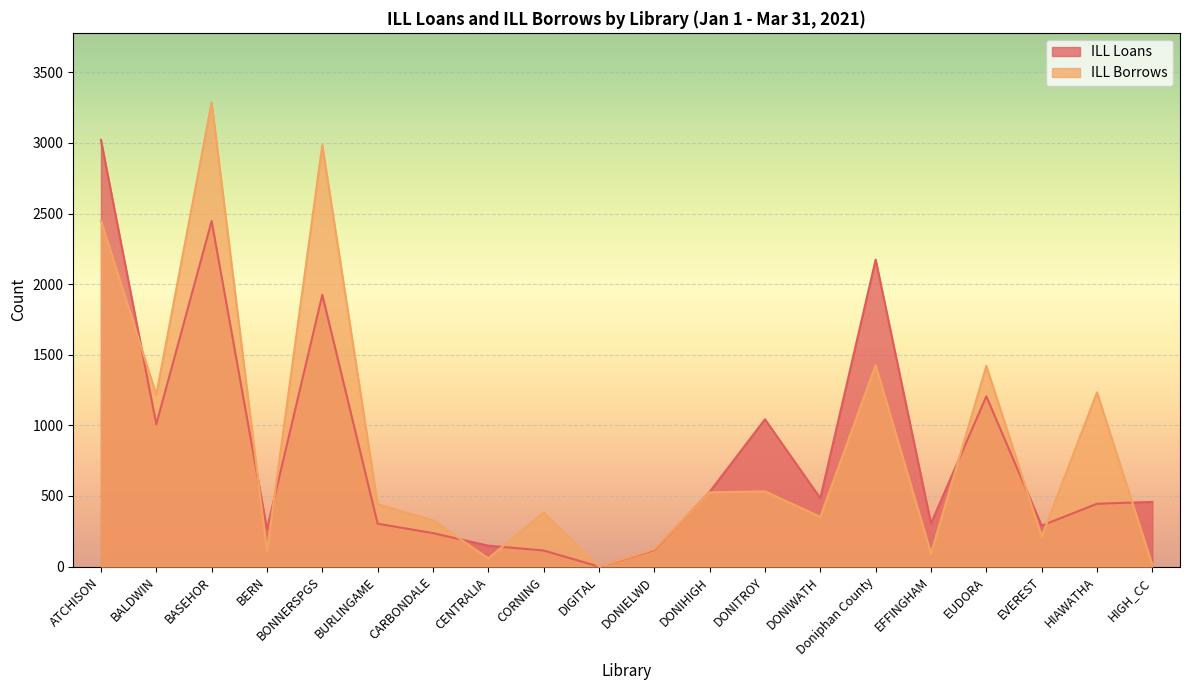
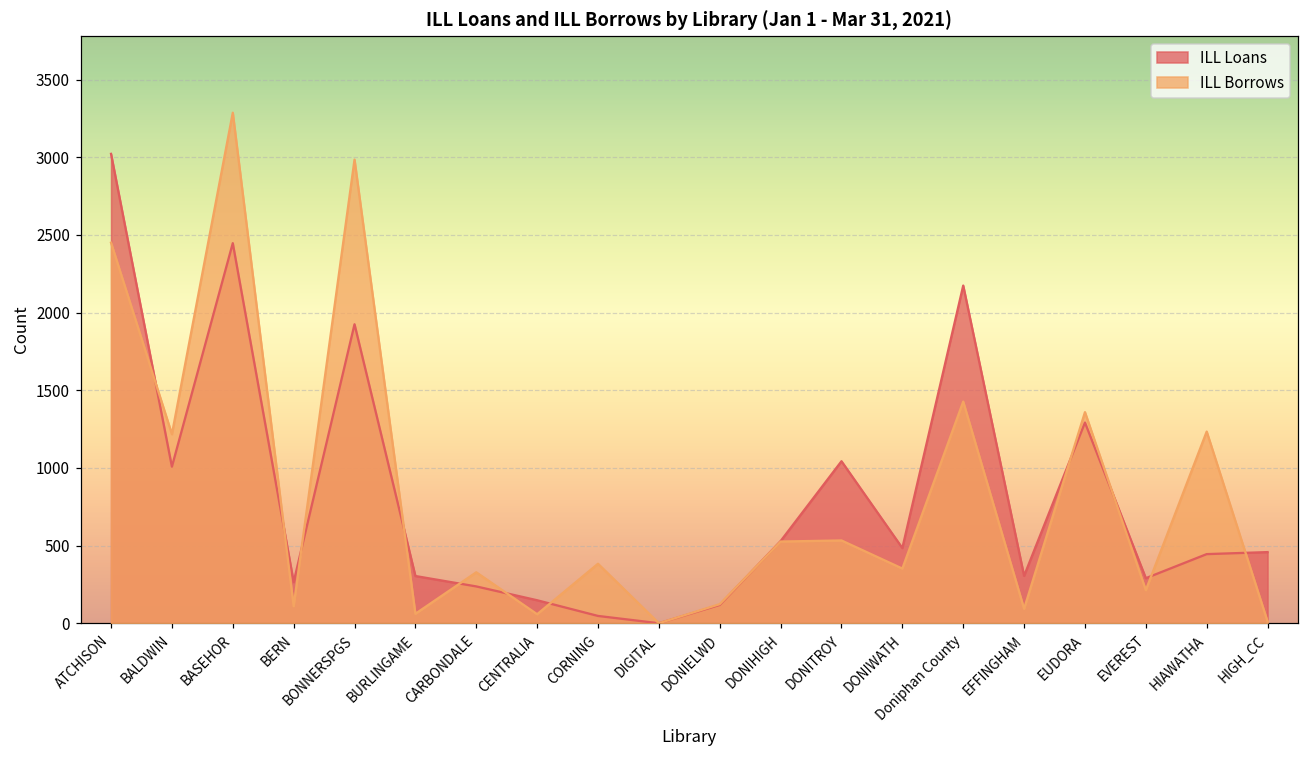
ILL Borrows, BURLINGAME: 440 -> 60
ILL Loans, CORNING: 110 -> 50
ILL Loans, EUDORA: 1210 -> 1290
ILL Borrows, EUDORA: 1420 -> 1360
